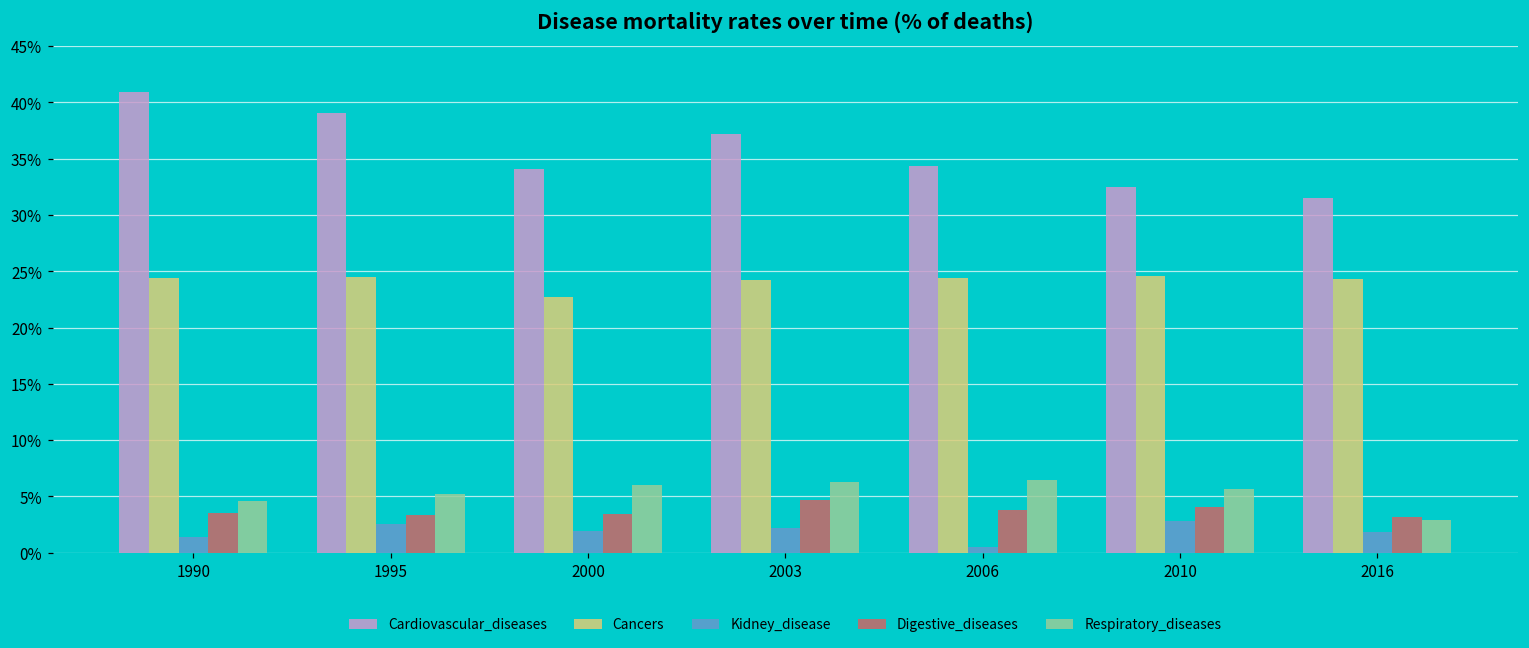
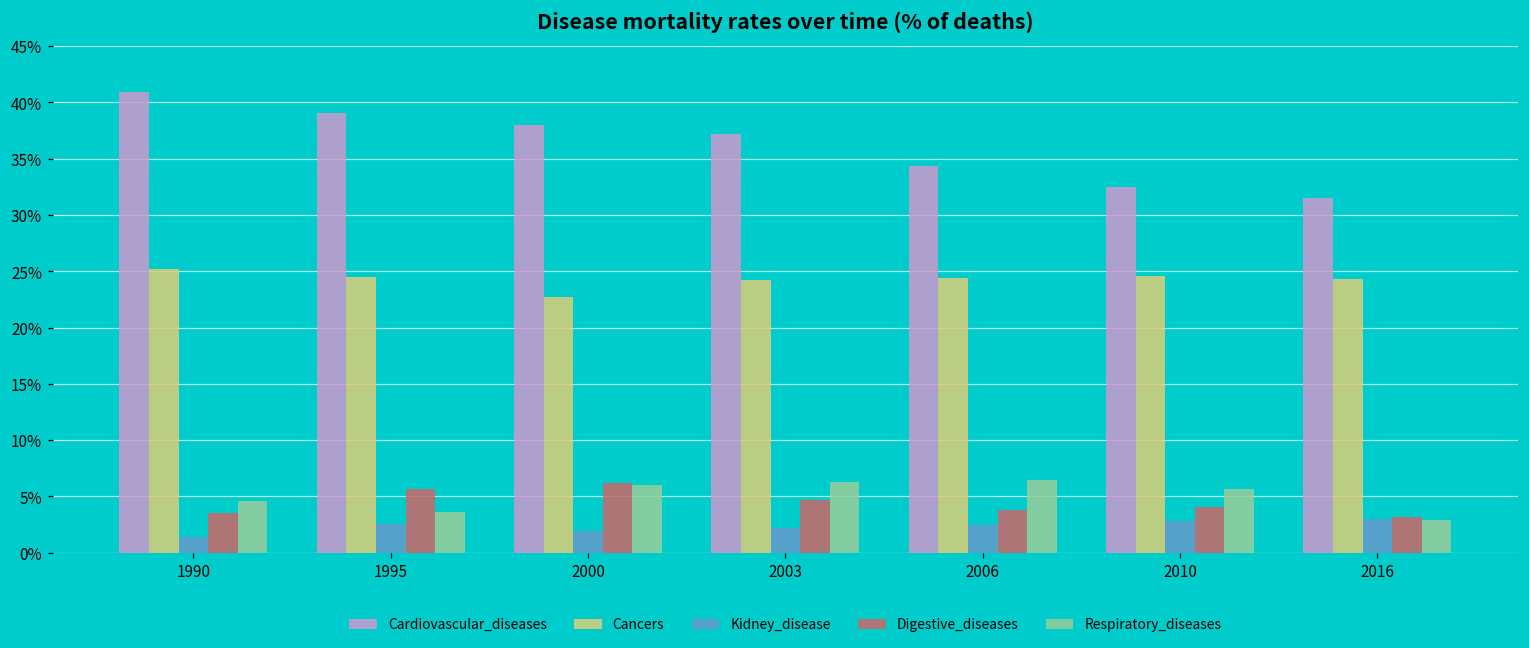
Cancers, 1990: 24.4% -> 25.2%
Digestive_diseases, 1995: 3.4% -> 5.7%
Respiratory_diseases, 1995: 5.2% -> 3.7%
Cardiovascular_diseases, 2000: 34.1% -> 38.0%
Digestive_diseases, 2000: 3.4% -> 6.2%
Kidney_disease, 2006: 0.5% -> 2.4%
Kidney_disease, 2016: 1.9% -> 3.0%
